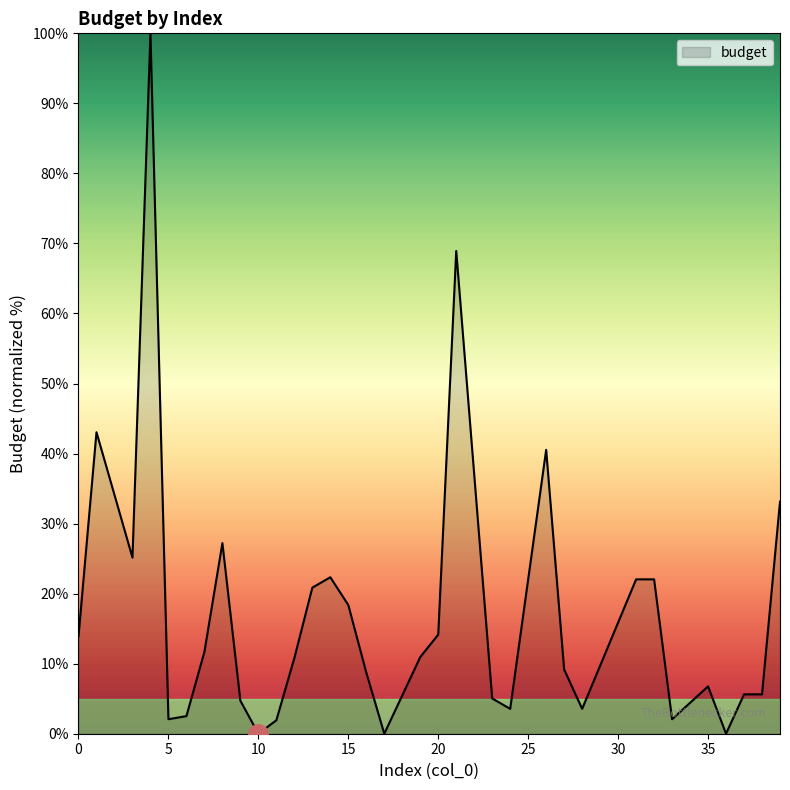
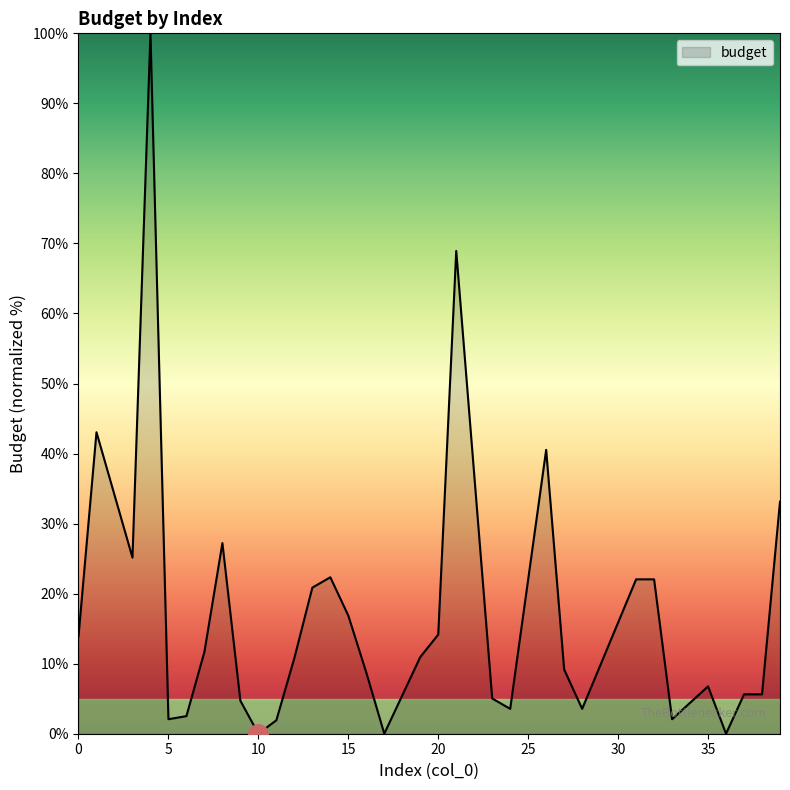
budget, 15: 18% -> 17%
